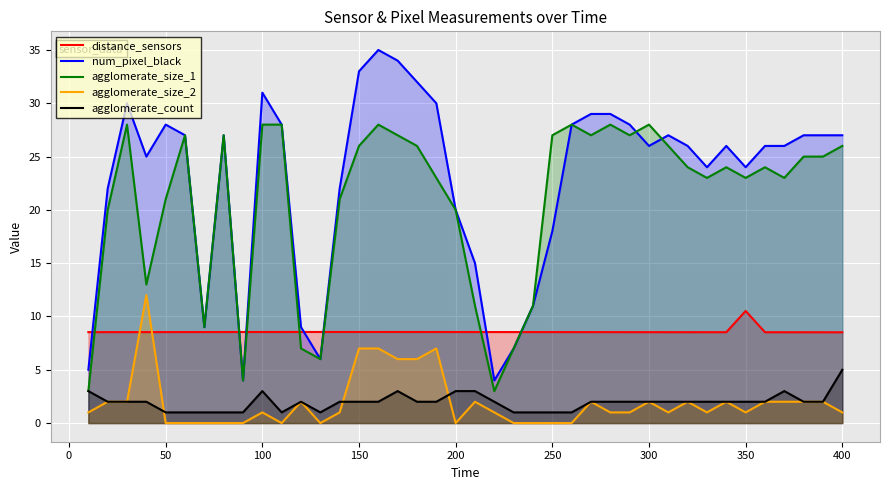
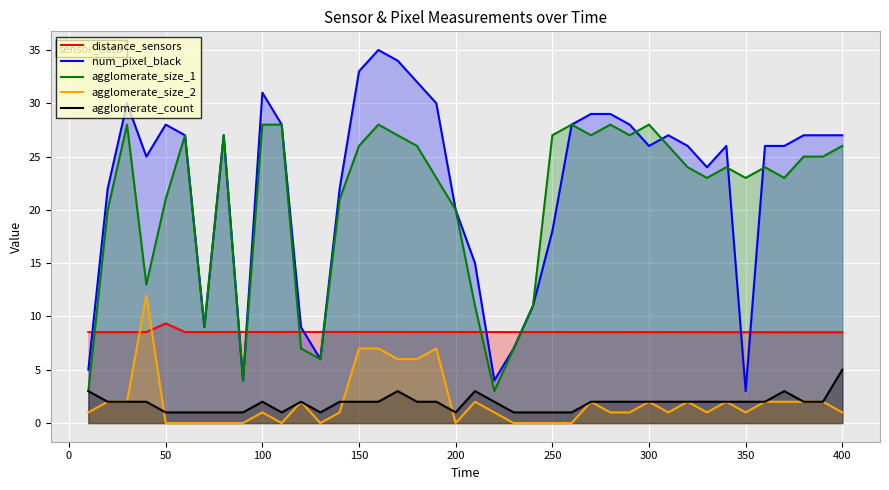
distance_sensors, 50: 8.5 -> 9.3
agglomerate_count, 100: 3 -> 2
agglomerate_count, 200: 3 -> 1
distance_sensors, 350: 10.5 -> 8.5
num_pixel_black, 350: 24 -> 3
